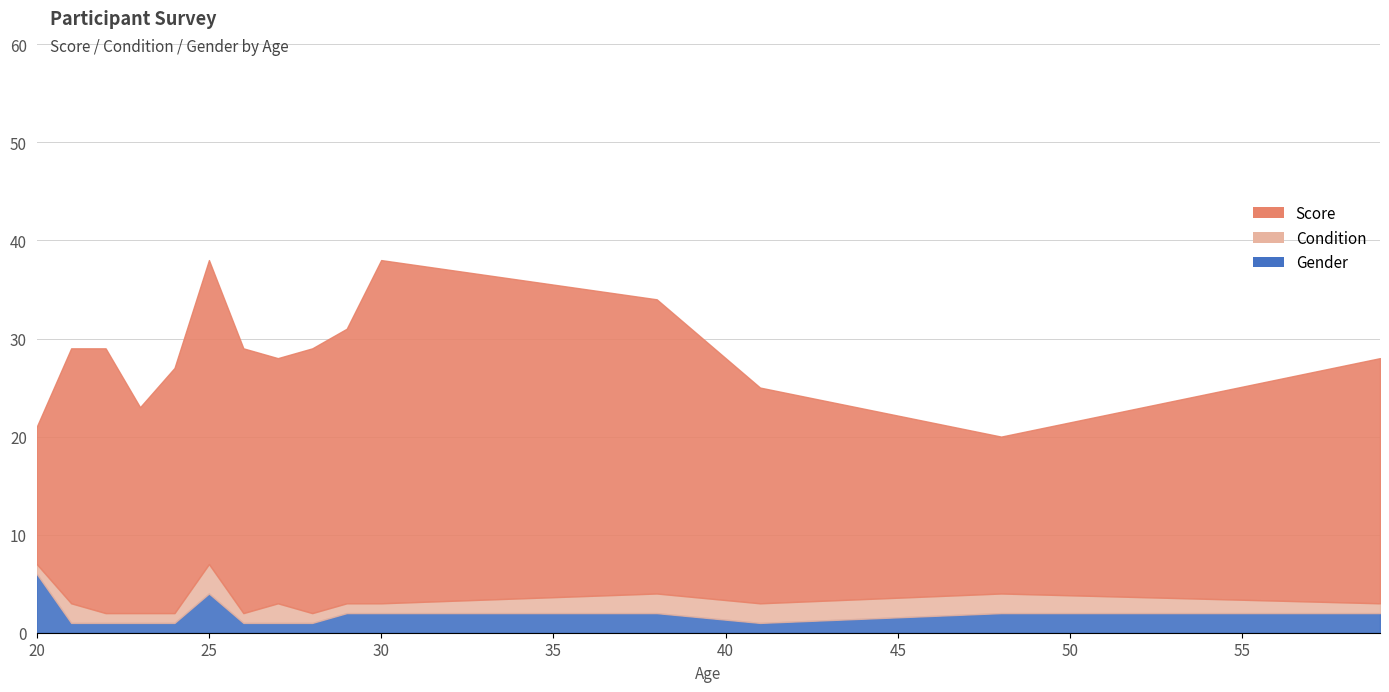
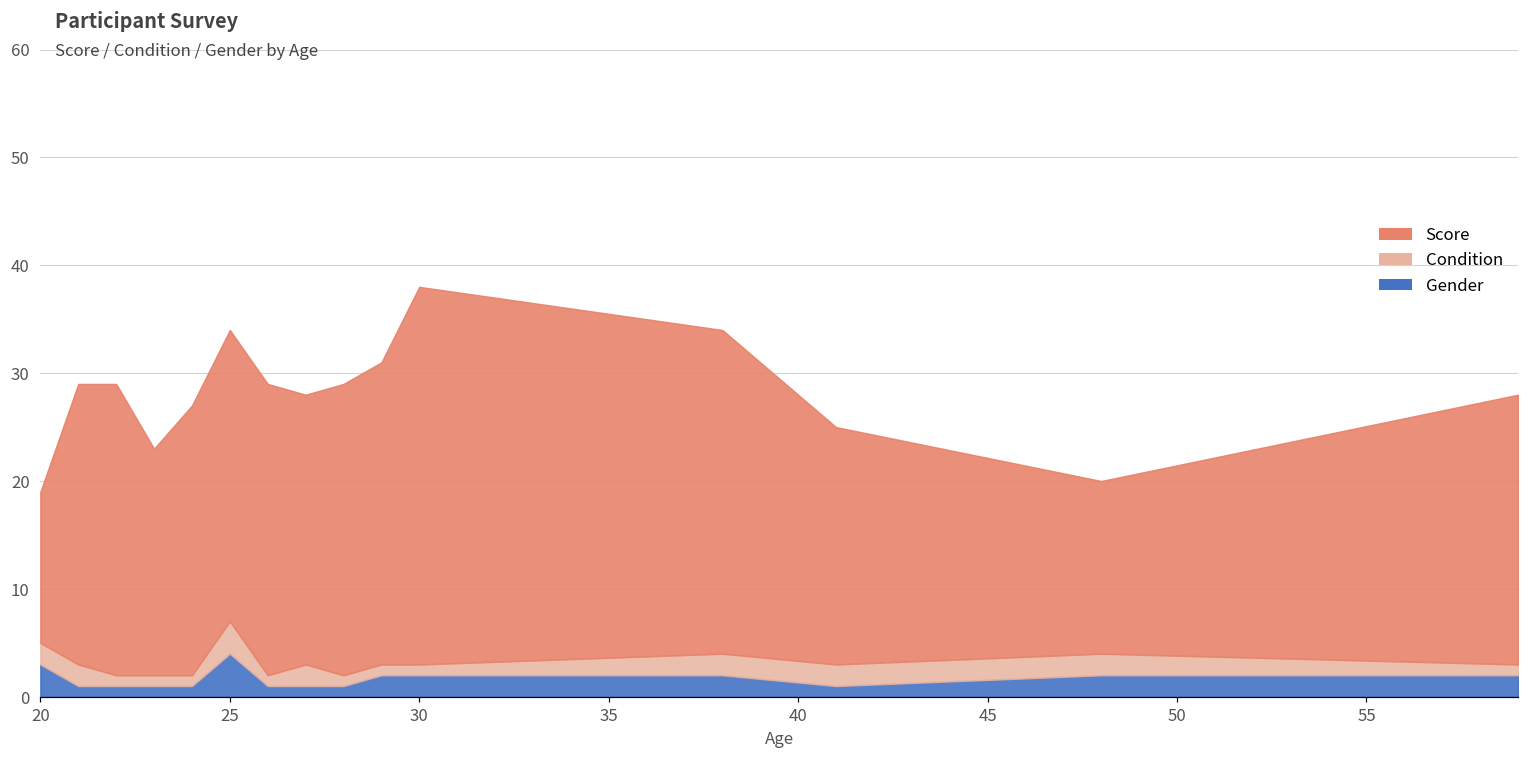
Gender, 20: 6 -> 3
Condition, 20: 1 -> 2
Score, 25: 31 -> 27
